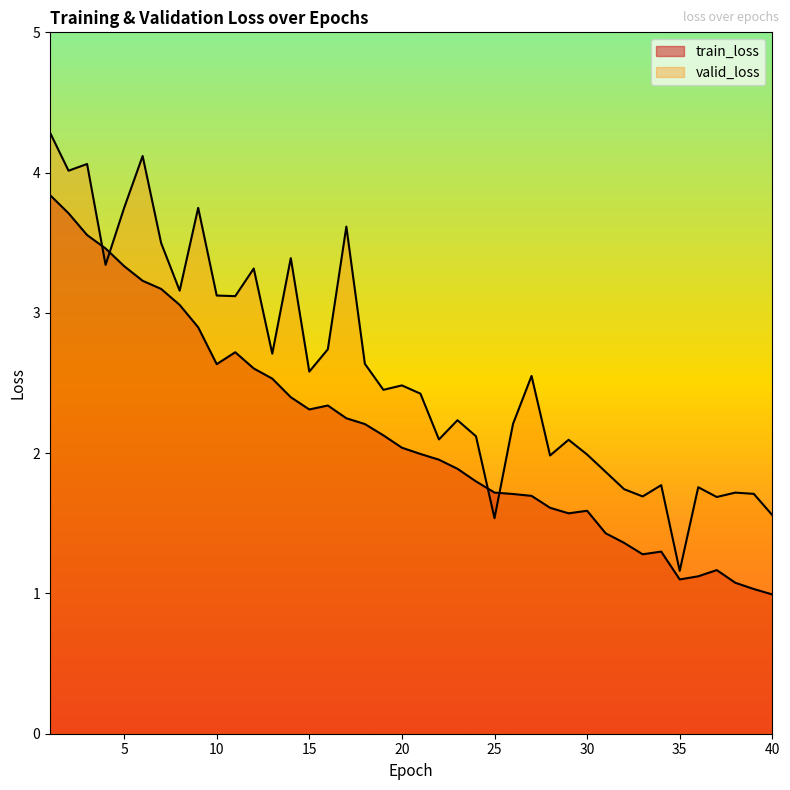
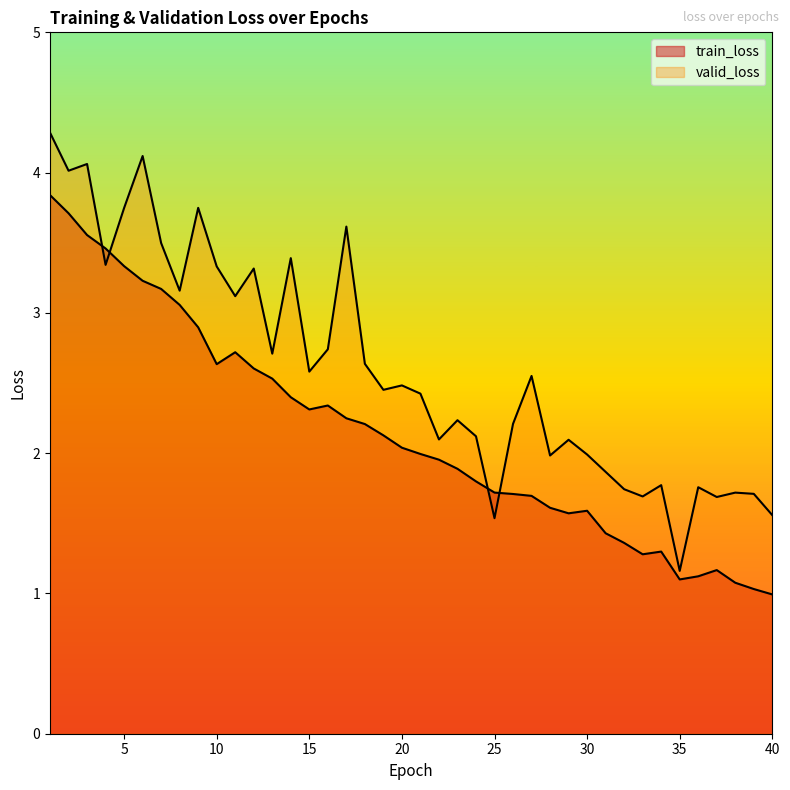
valid_loss, 10: 3.12 -> 3.33
